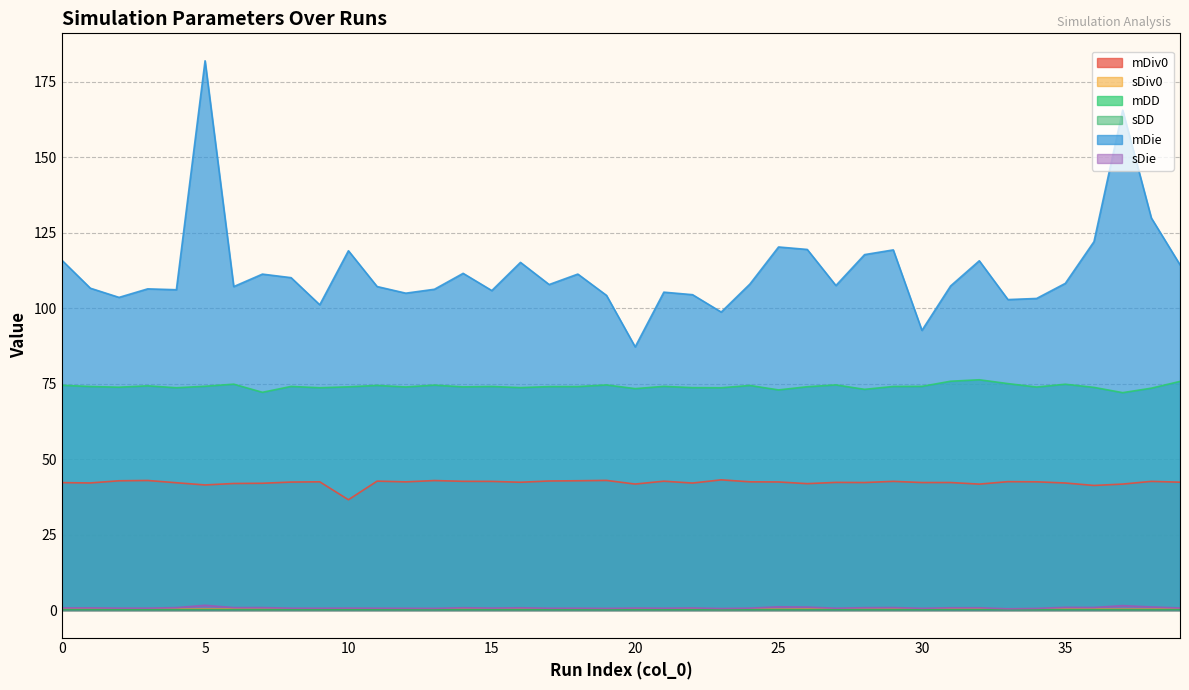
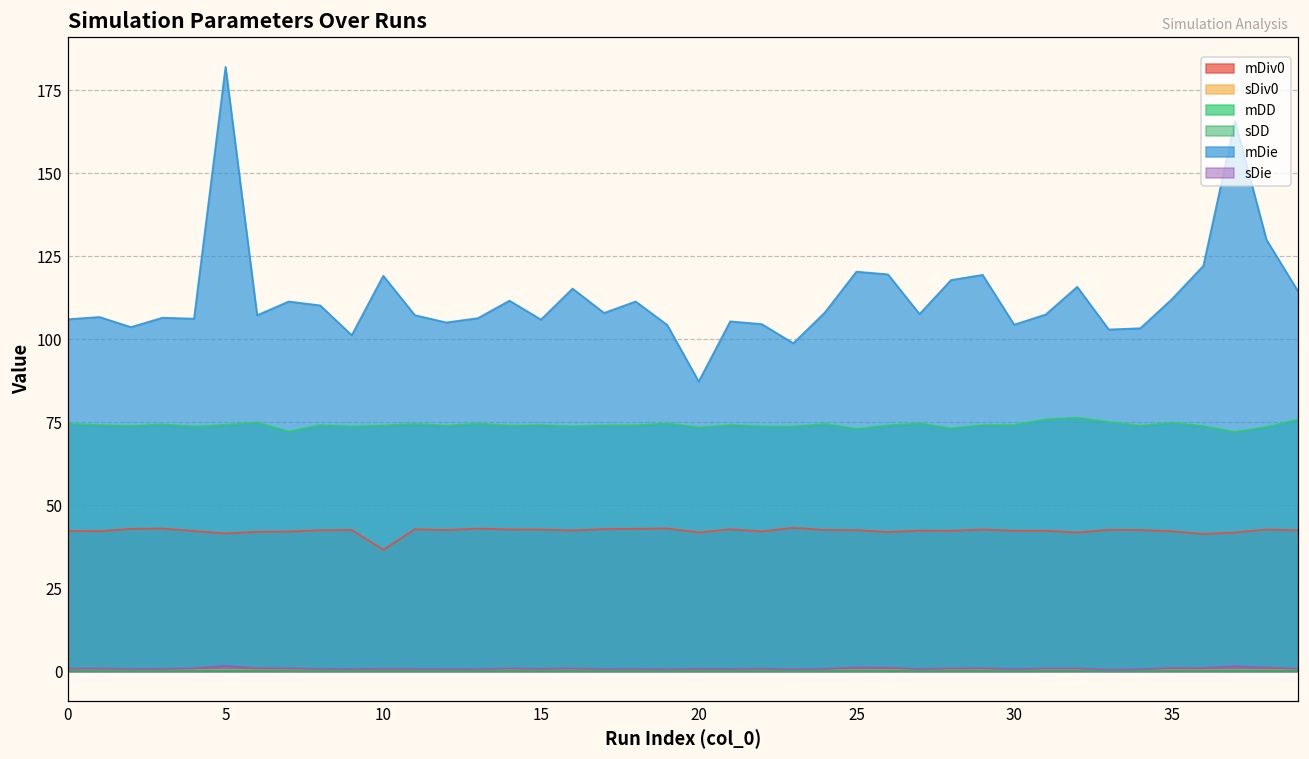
mDie, 0: 116 -> 106
mDie, 30: 93 -> 104
mDie, 35: 108 -> 112
